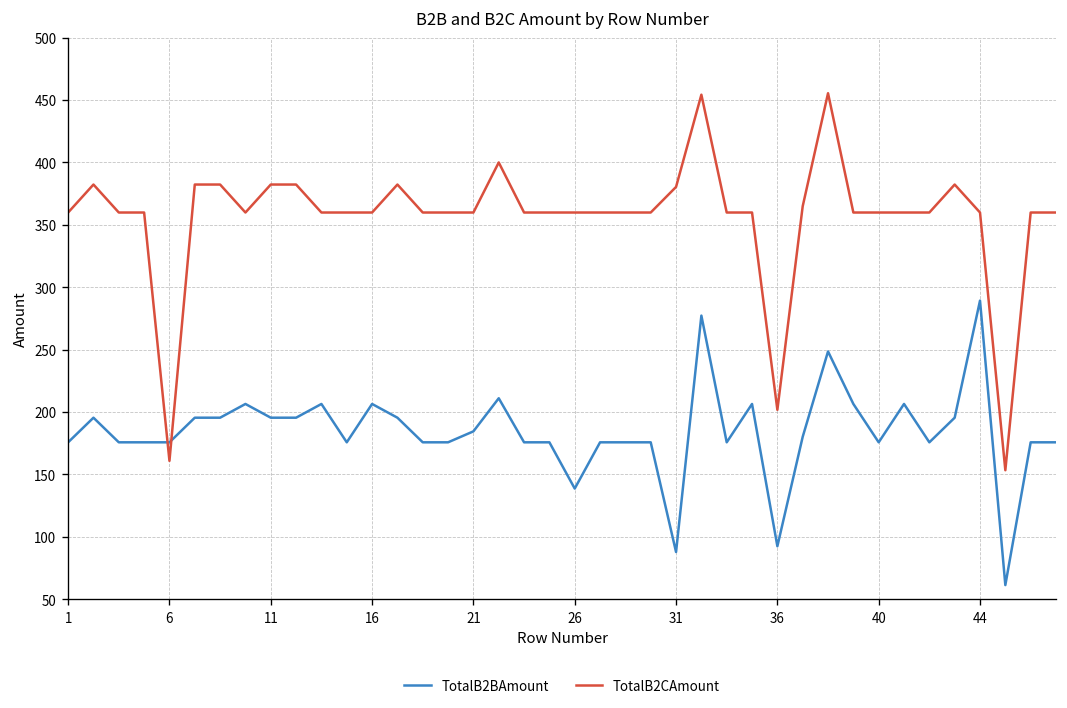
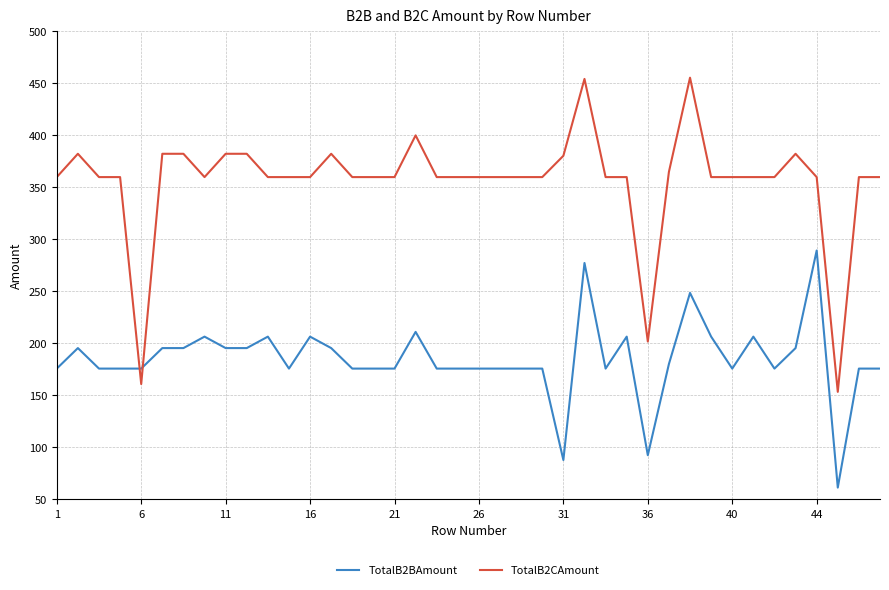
TotalB2BAmount, 21: 185 -> 176
TotalB2BAmount, 26: 139 -> 176
